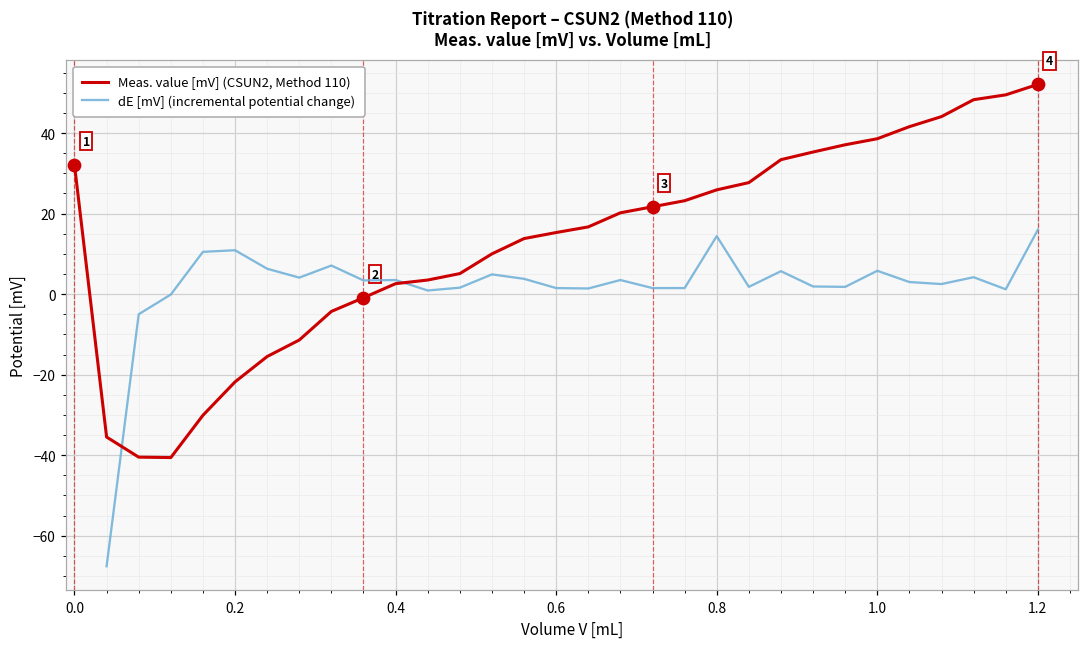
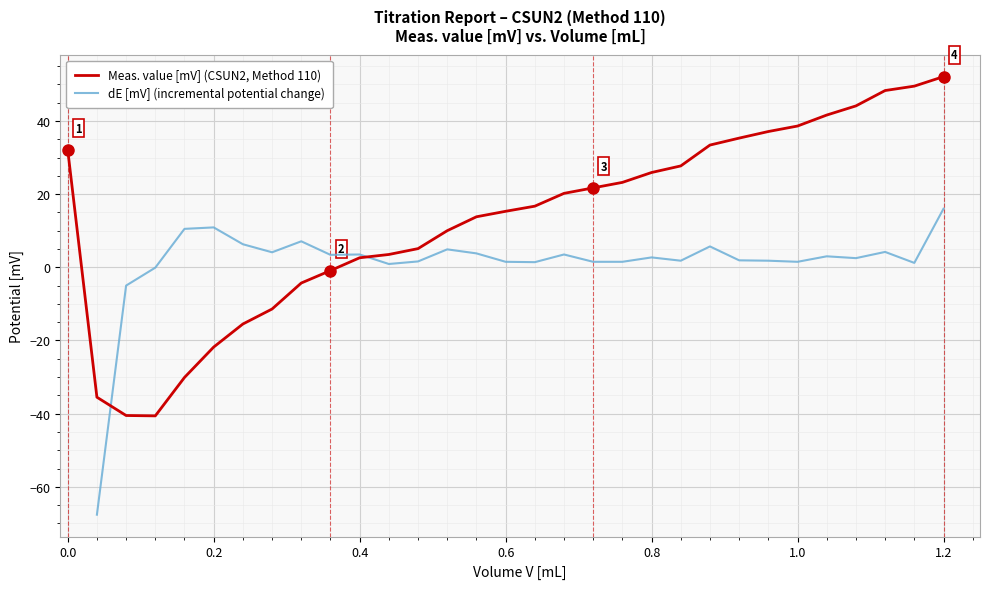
dE [mV] (incremental potential change), 0.8: 14 -> 3
dE [mV] (incremental potential change), 1.0: 6 -> 2
